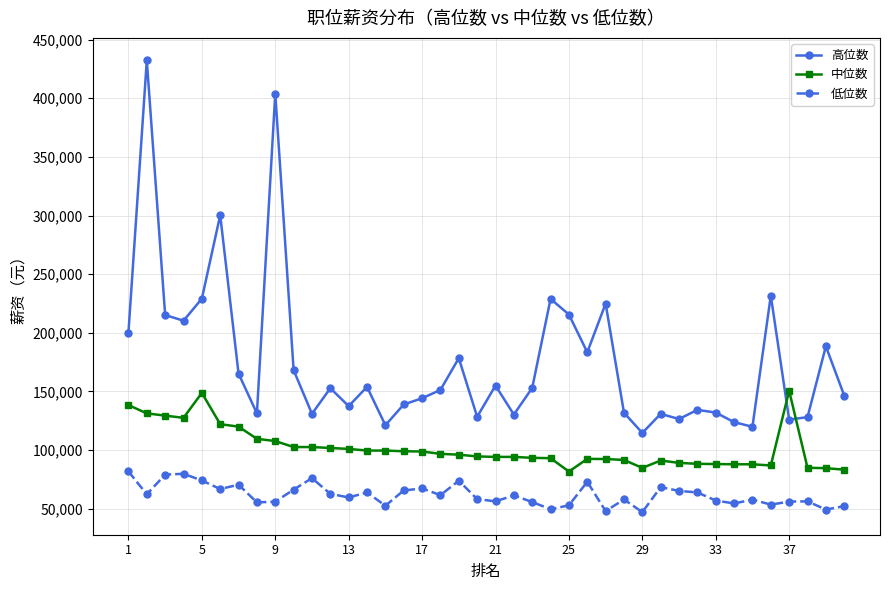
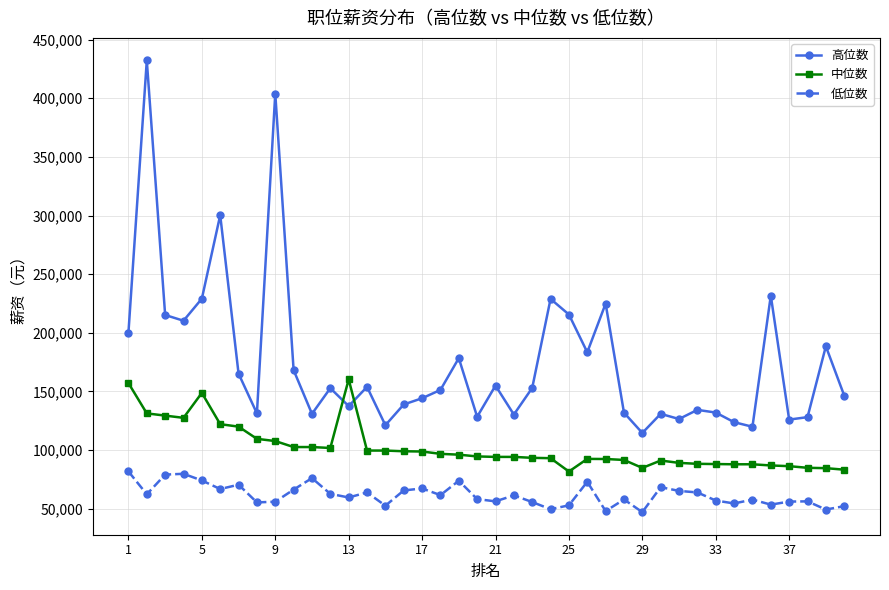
中位数, 1: 138,000 -> 157,000
中位数, 13: 101,000 -> 160,000
中位数, 37: 151,000 -> 86,000
